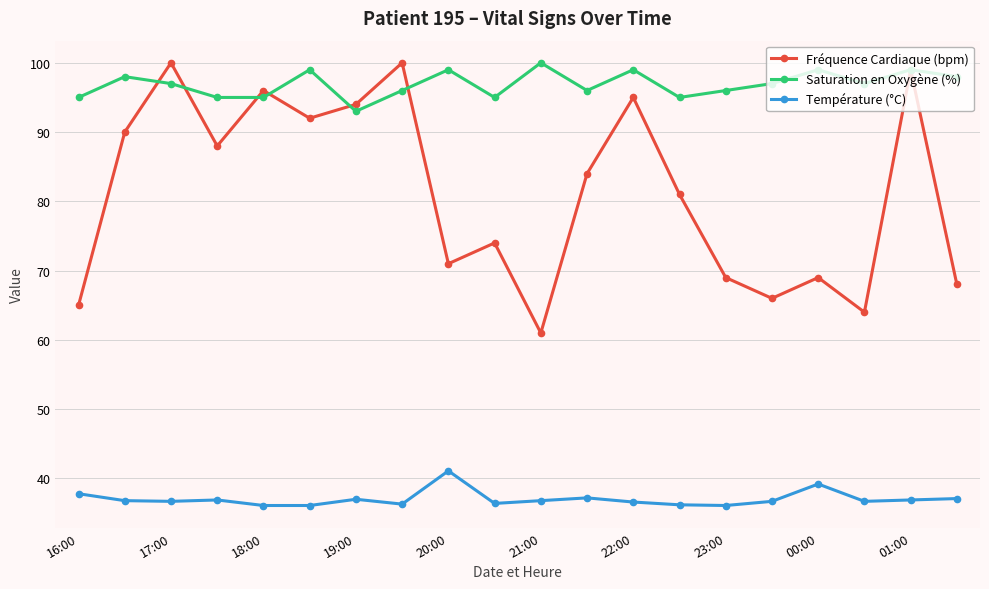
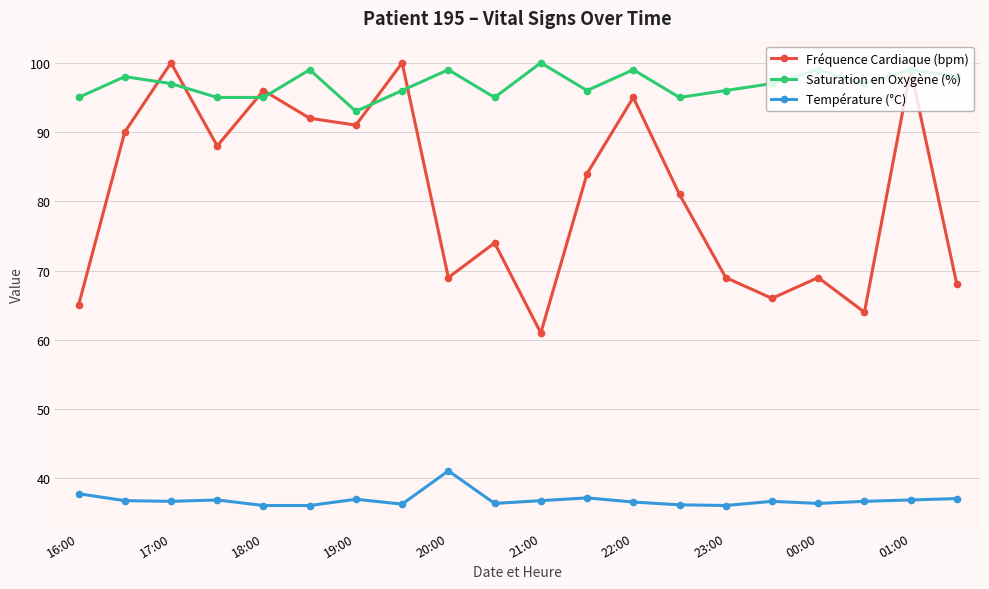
Fréquence Cardiaque (bpm), 19:00: 94 -> 91
Fréquence Cardiaque (bpm), 20:00: 71 -> 69
Température (°C), 00:00: 39 -> 36
